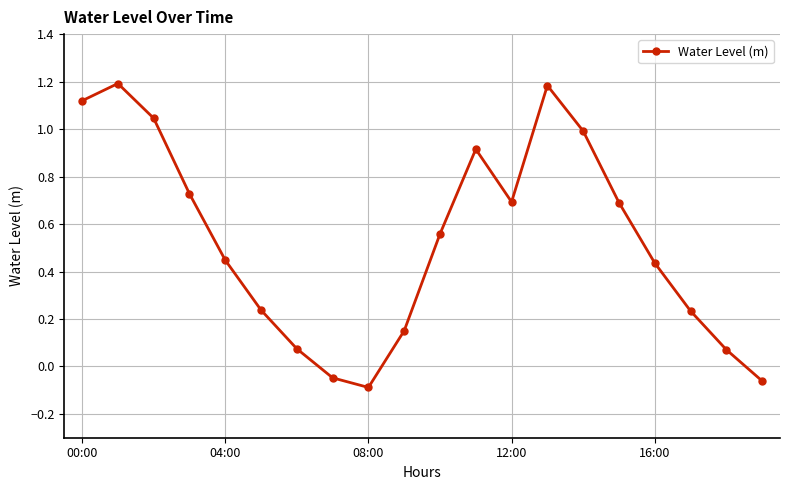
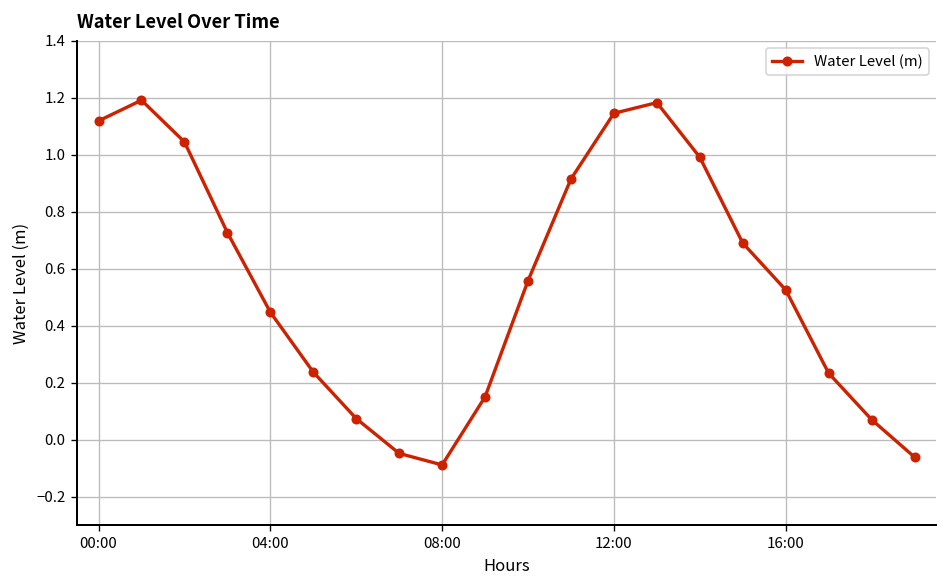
12:00: 0.69 -> 1.15
16:00: 0.44 -> 0.53
